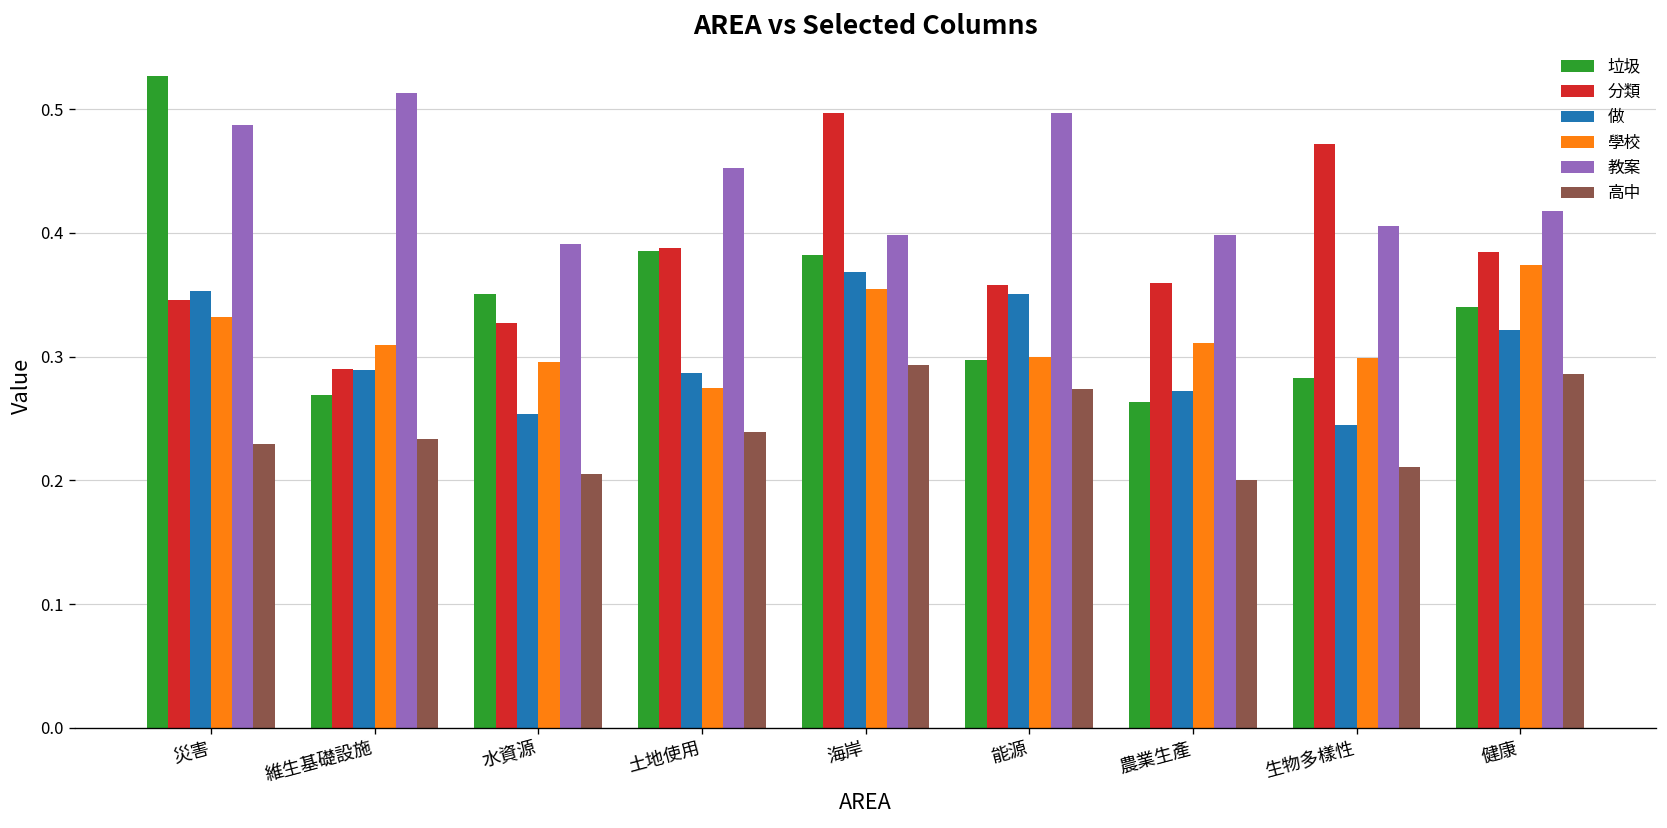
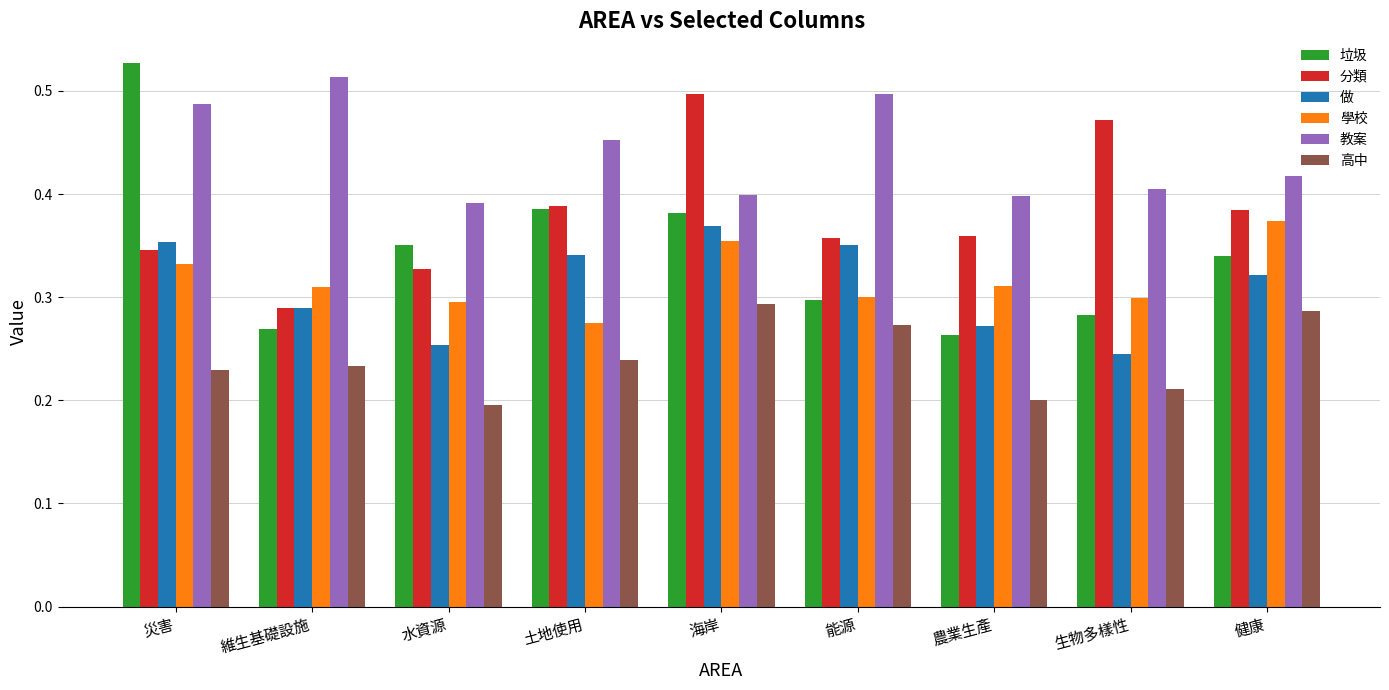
高中, 水資源: 0.205 -> 0.195
做, 土地使用: 0.286 -> 0.341
